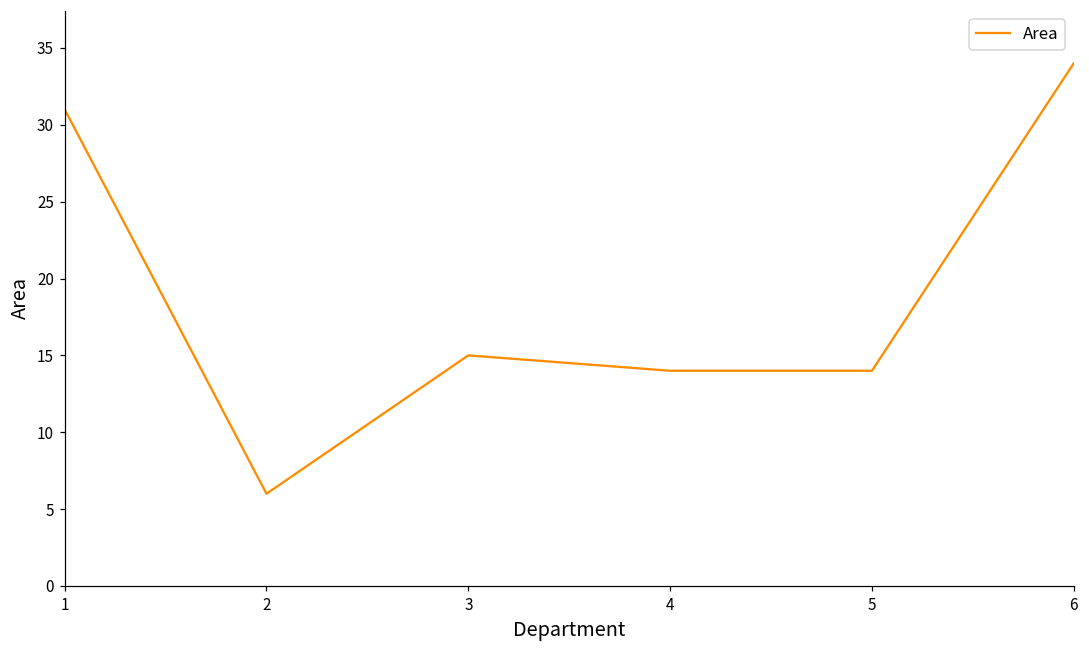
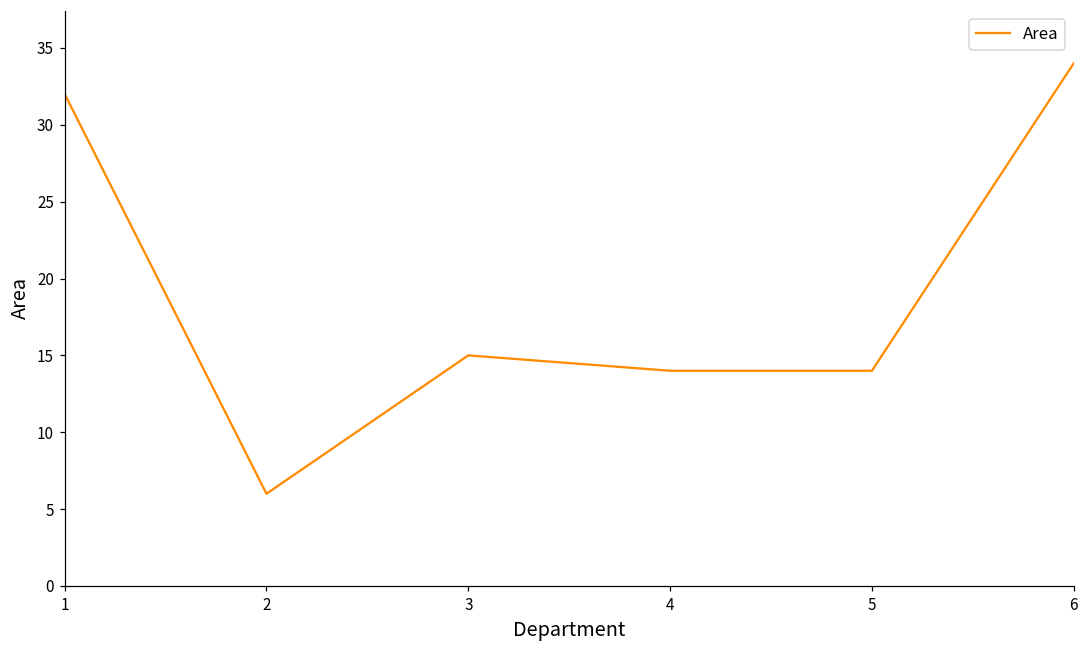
1: 31 -> 32
